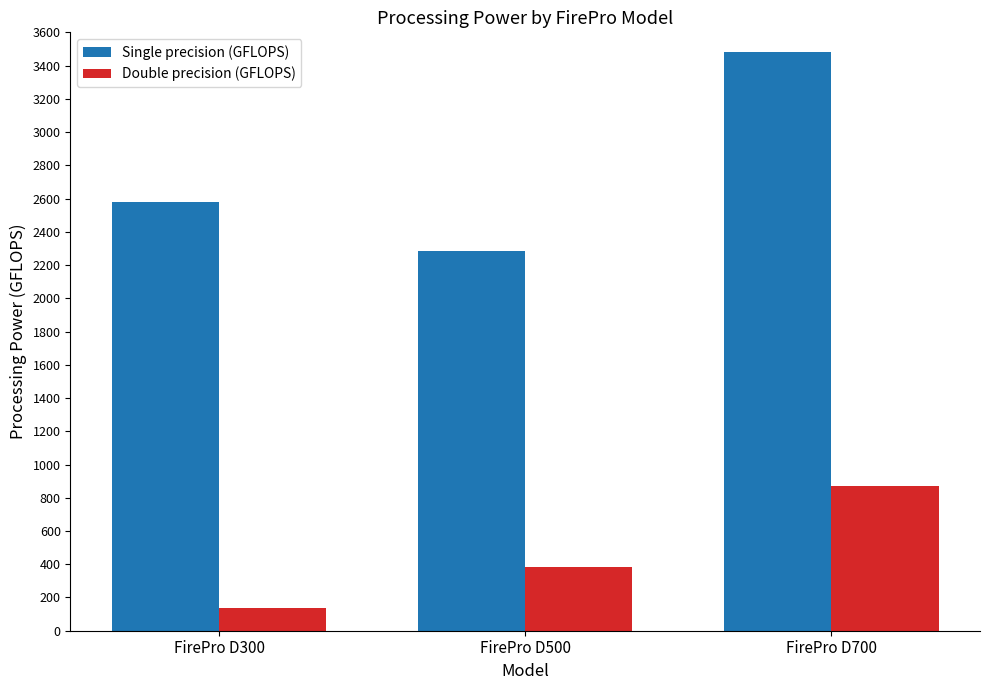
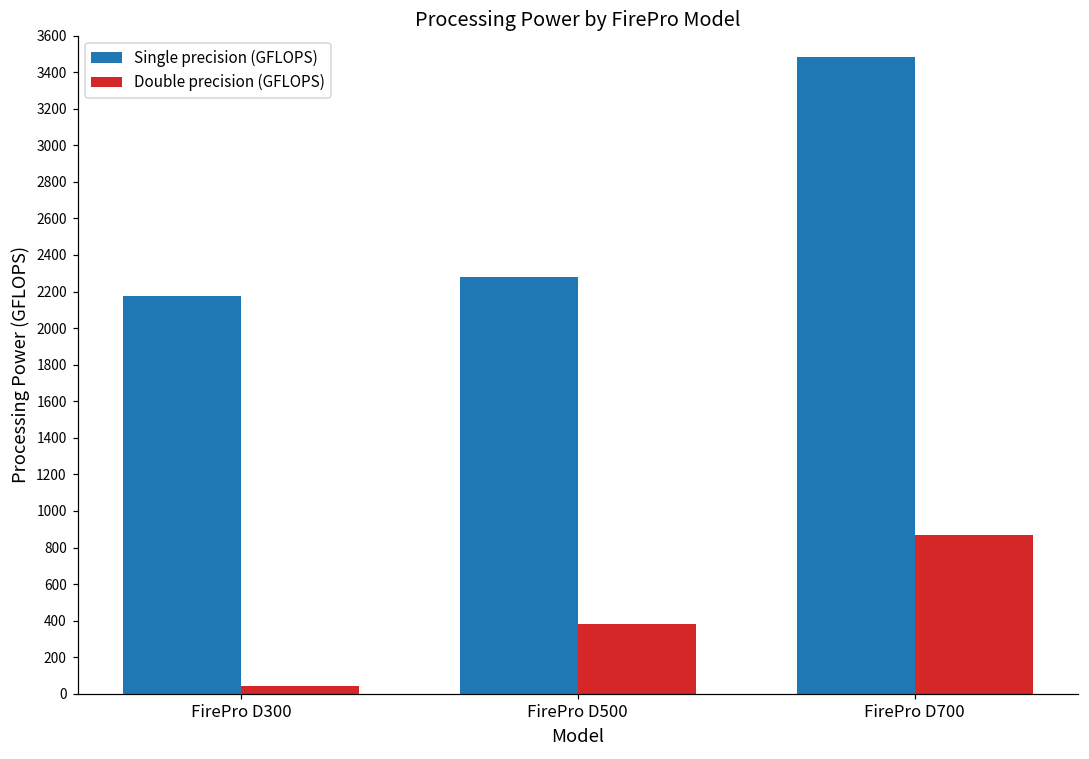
Single precision (GFLOPS), FirePro D300: 2580 -> 2180
Double precision (GFLOPS), FirePro D300: 140 -> 40
